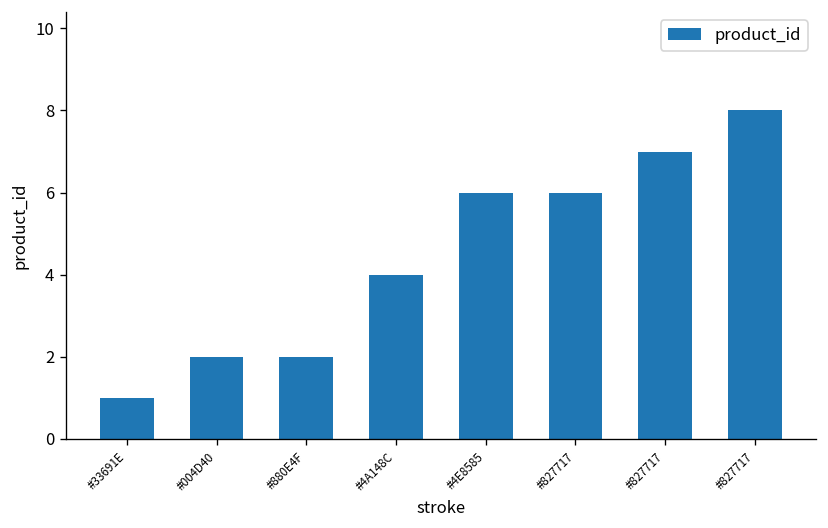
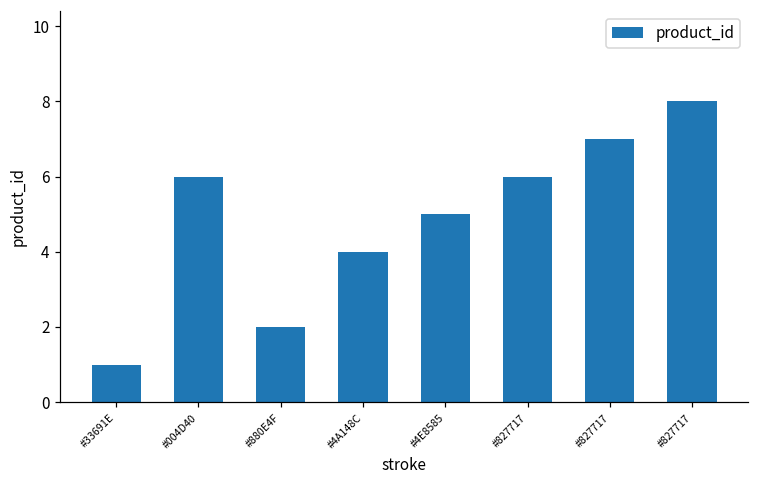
#004D40: 2 -> 6
#4E8585: 6 -> 5
